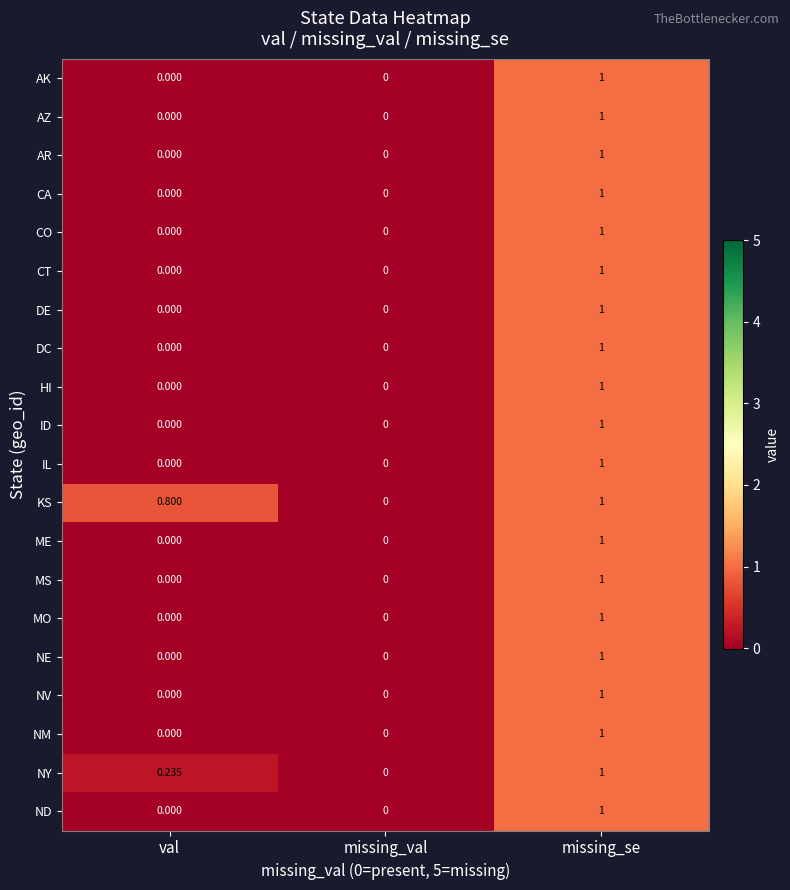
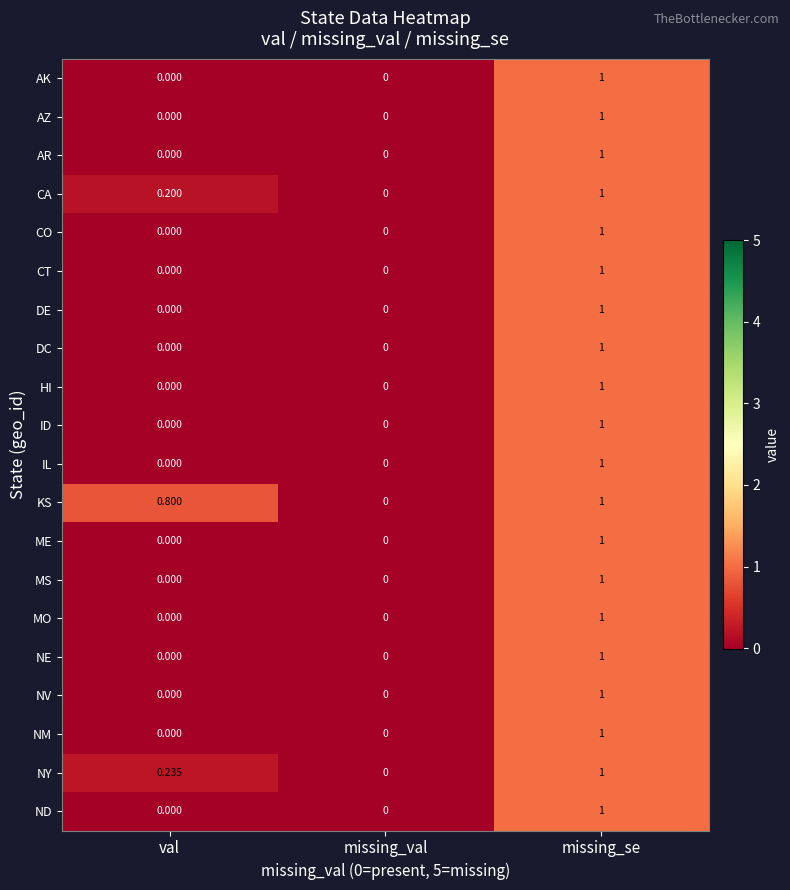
CA, val: 0.000 -> 0.200
